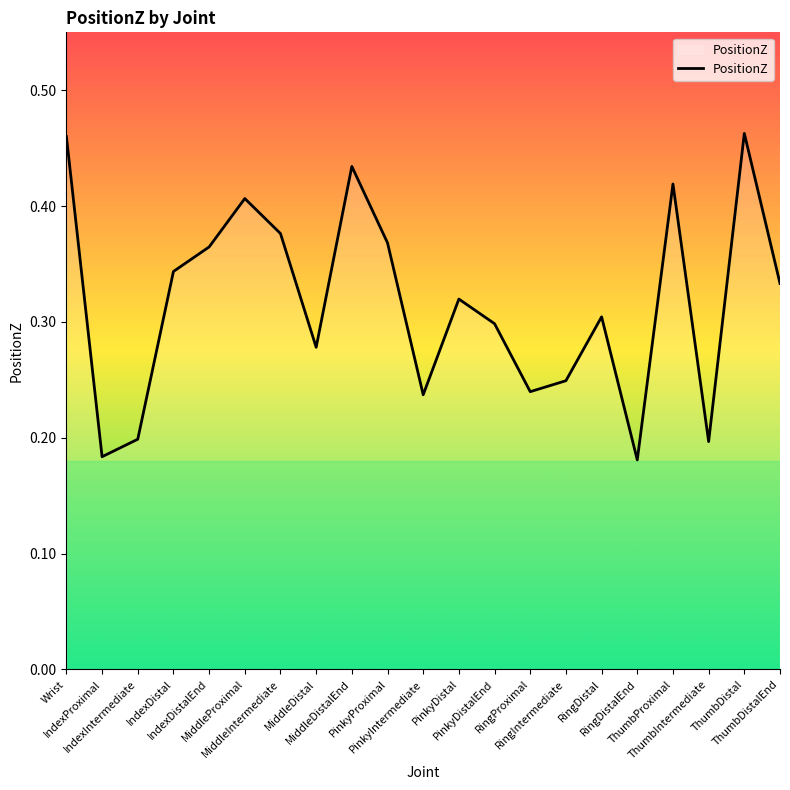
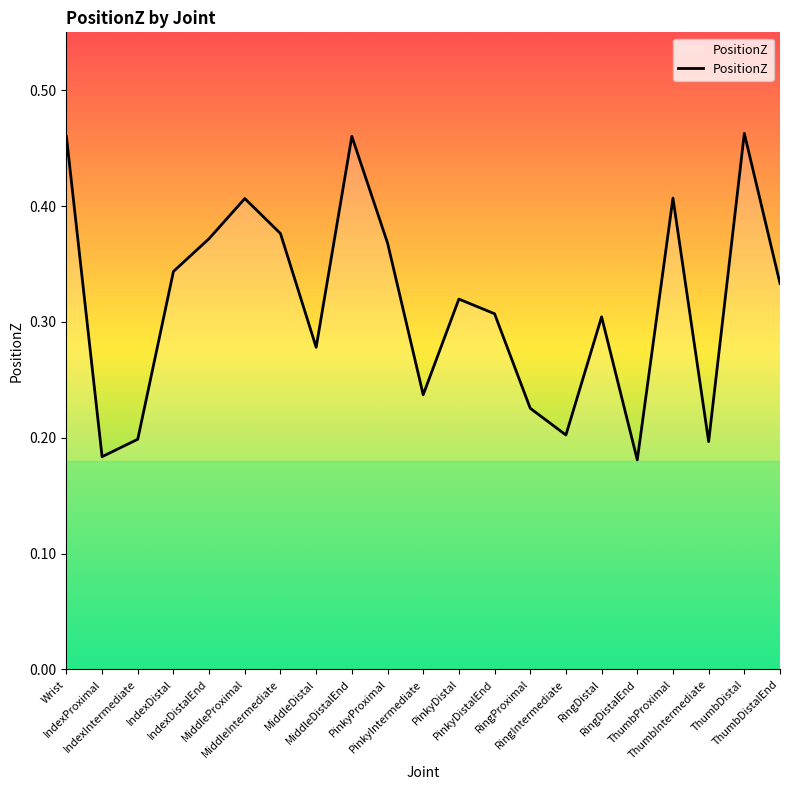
IndexDistalEnd: 0.365 -> 0.372
MiddleDistalEnd: 0.434 -> 0.460
PinkyDistalEnd: 0.298 -> 0.307
RingProximal: 0.240 -> 0.225
RingIntermediate: 0.249 -> 0.202
ThumbProximal: 0.419 -> 0.407
